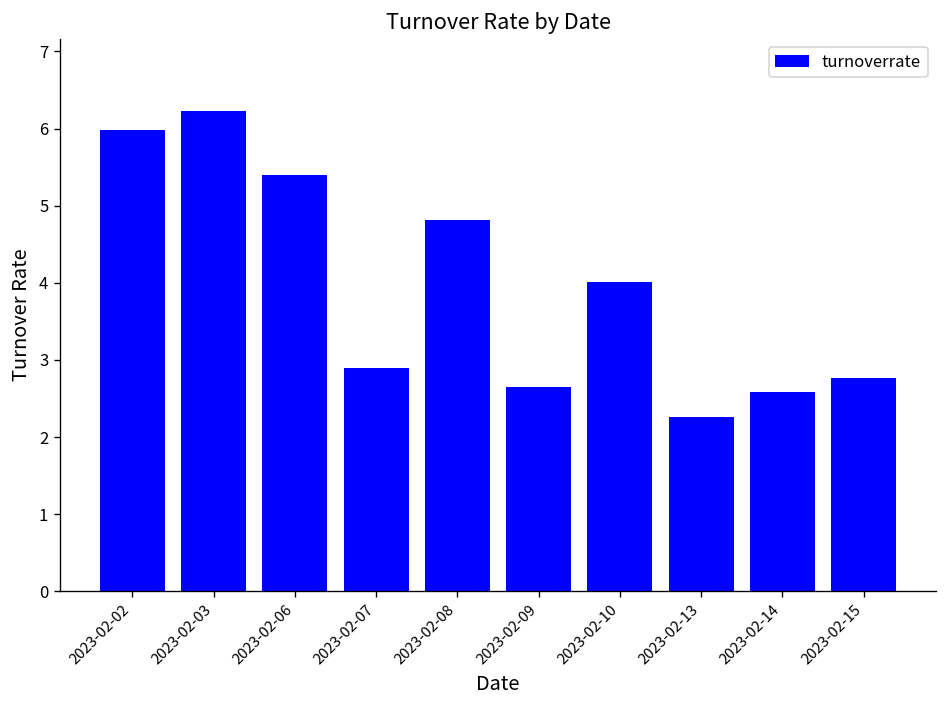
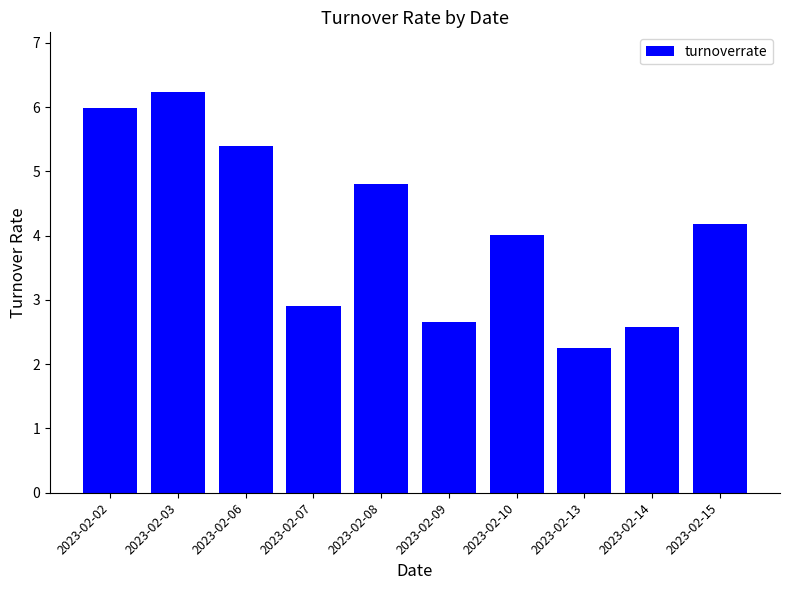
2023-02-15: 2.8 -> 4.2
